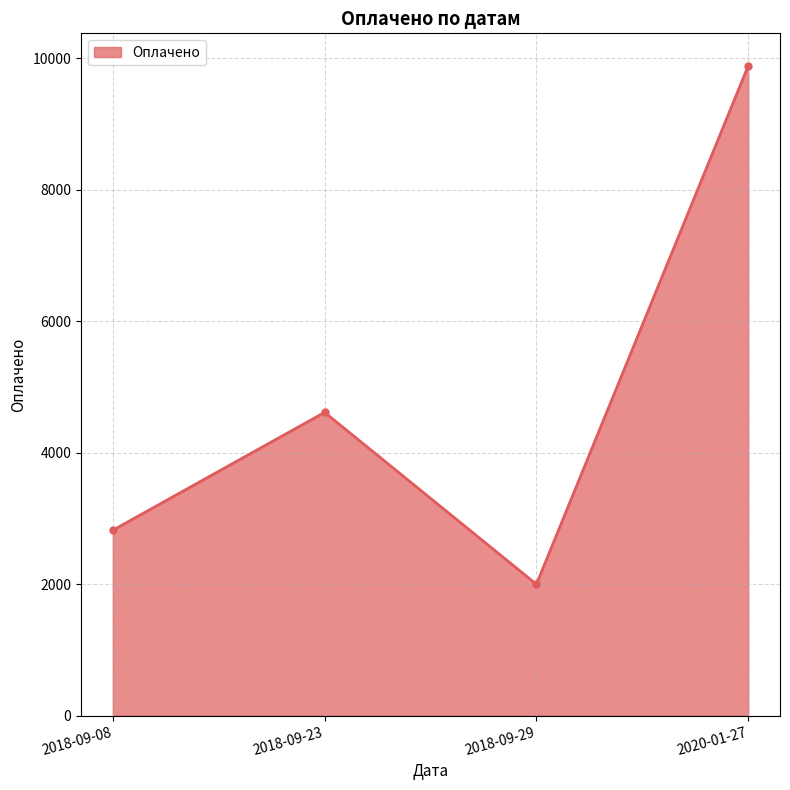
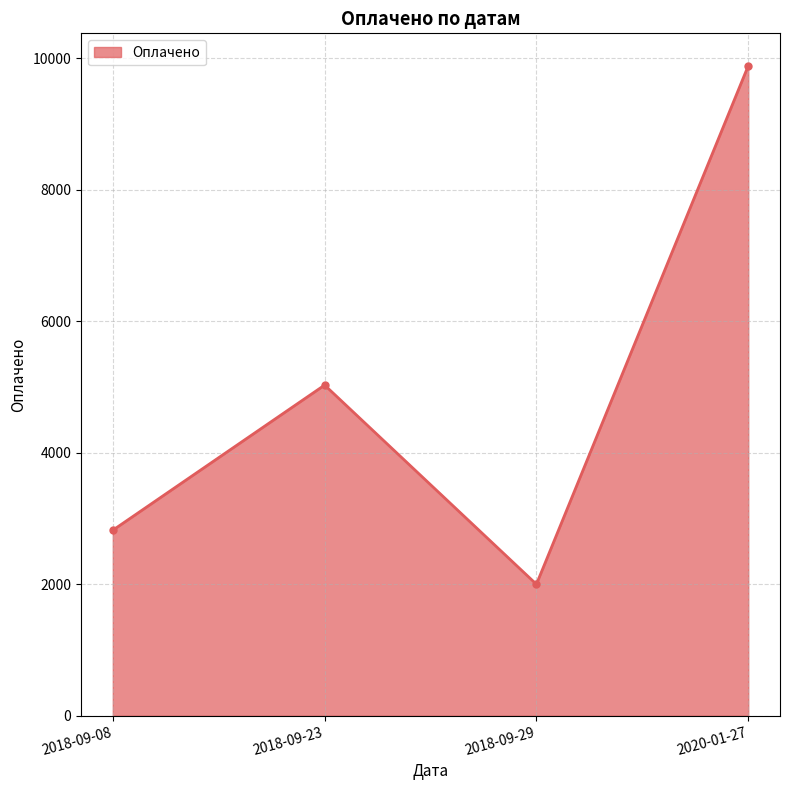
2018-09-23: 4600 -> 5000
